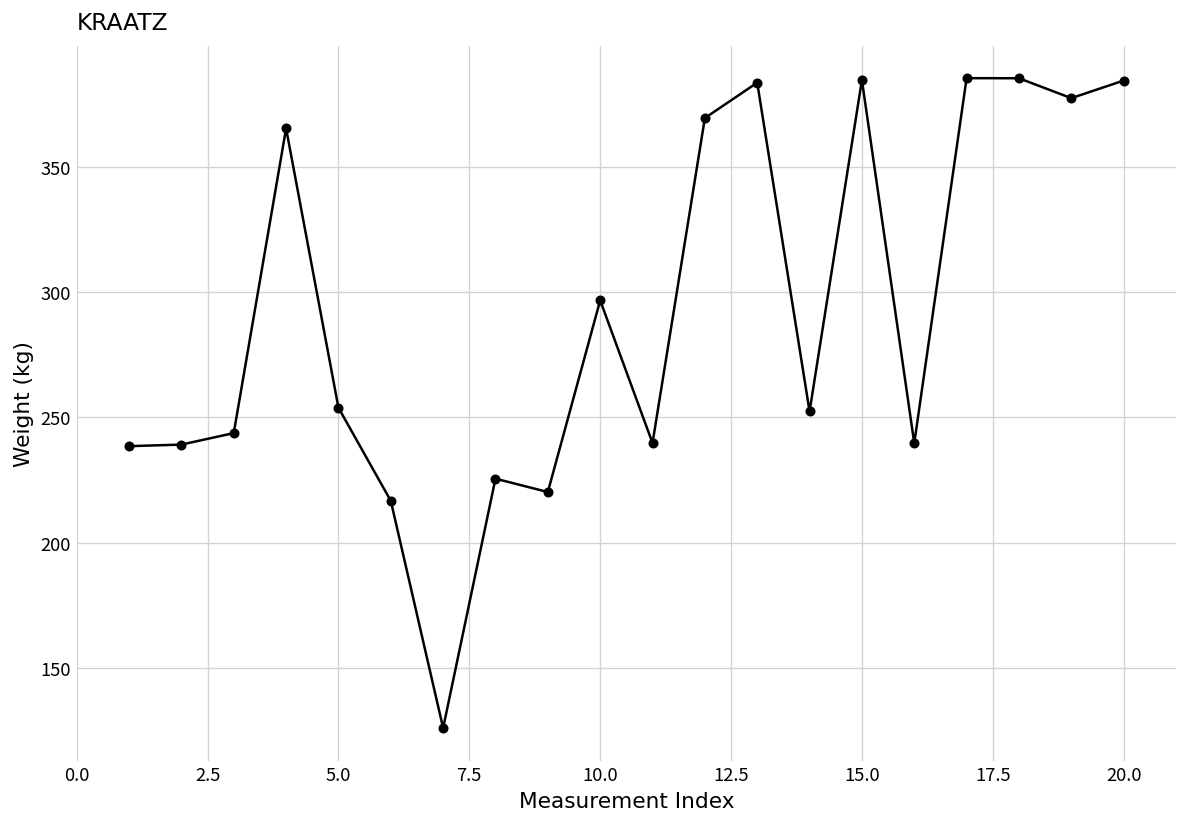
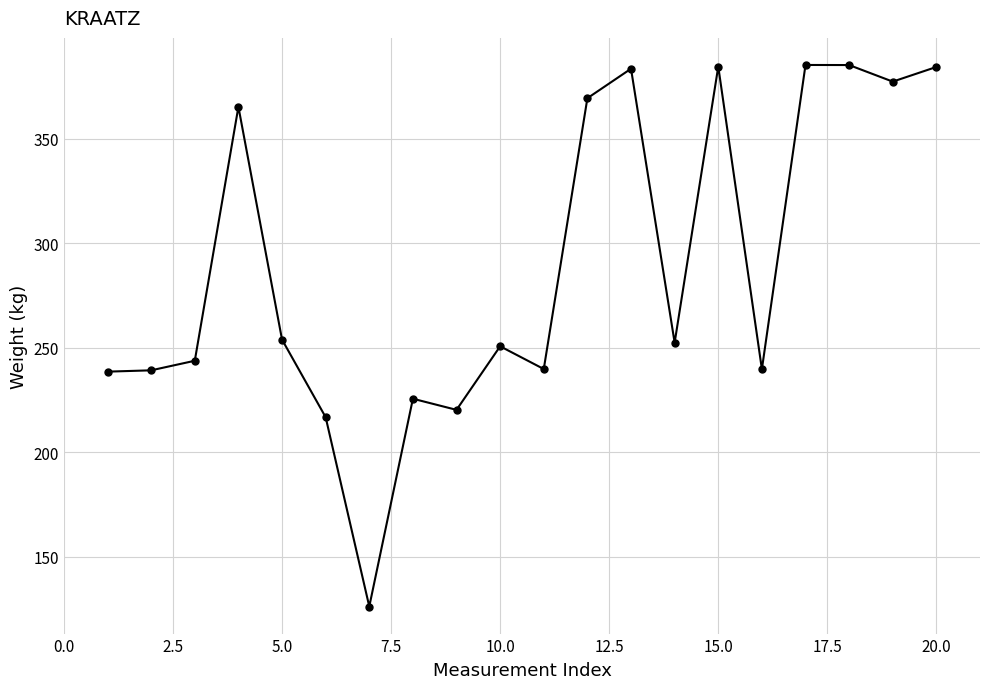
10.0: 297 -> 251
